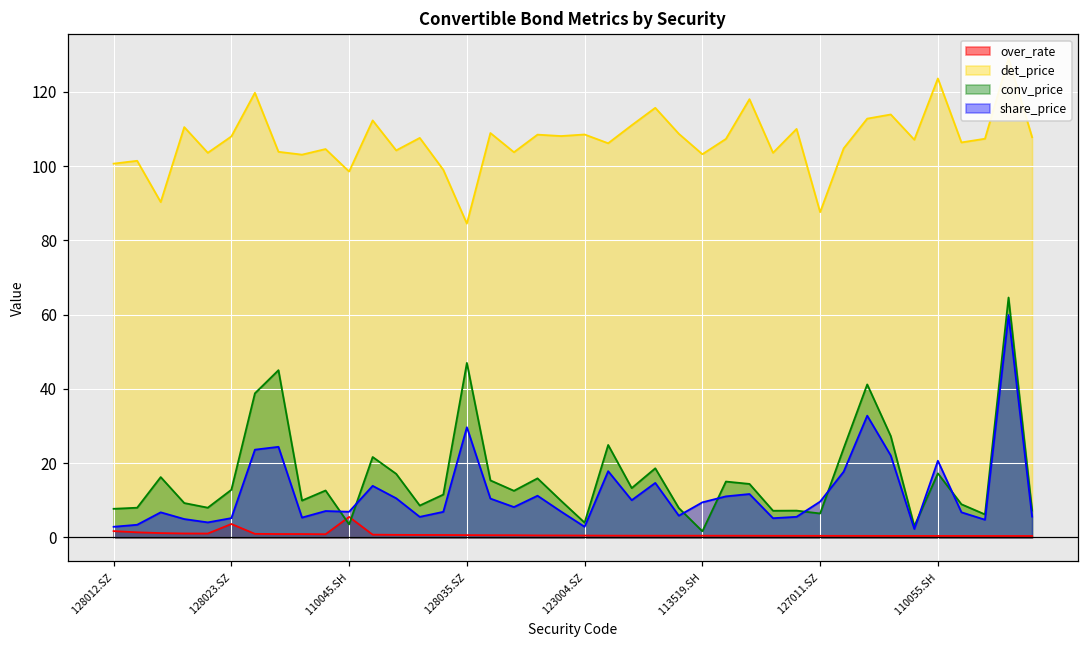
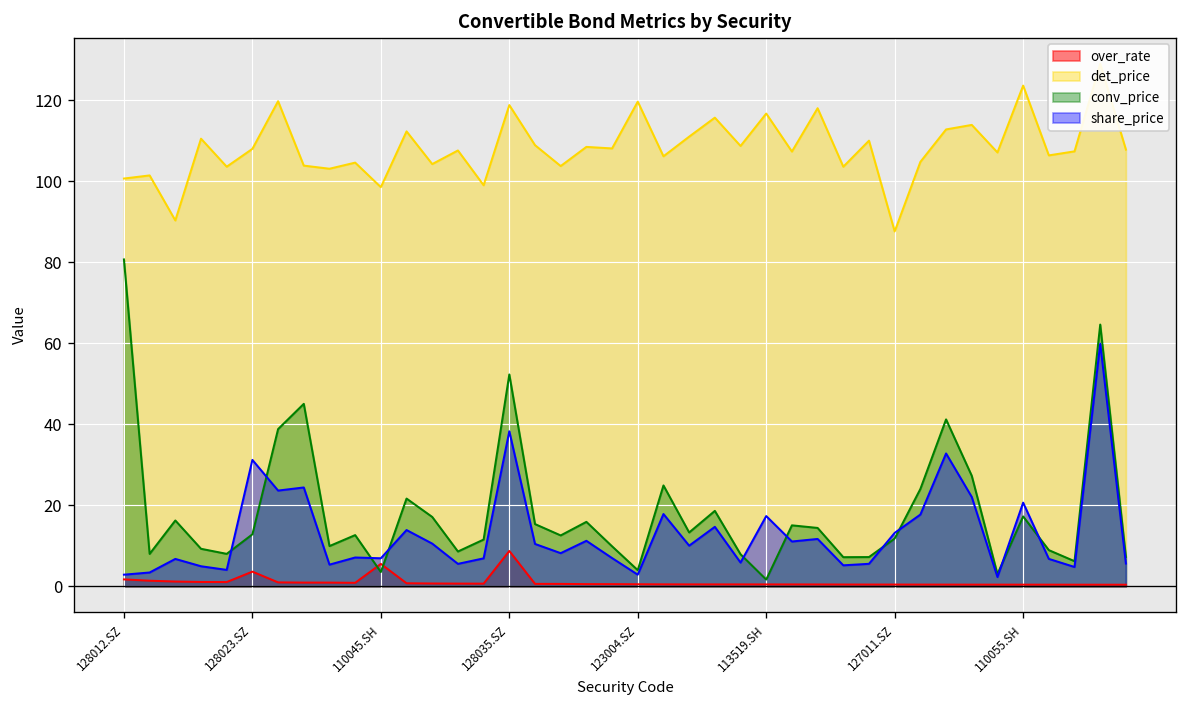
conv_price, 128012.SZ: 8 -> 81
share_price, 128023.SZ: 5 -> 31
over_rate, 128035.SZ: 1 -> 9
det_price, 128035.SZ: 85 -> 119
conv_price, 128035.SZ: 47 -> 52
share_price, 128035.SZ: 30 -> 38
det_price, 123004.SZ: 109 -> 120
det_price, 113519.SH: 103 -> 117
share_price, 113519.SH: 9 -> 17
conv_price, 127011.SZ: 6 -> 12
share_price, 127011.SZ: 10 -> 13
